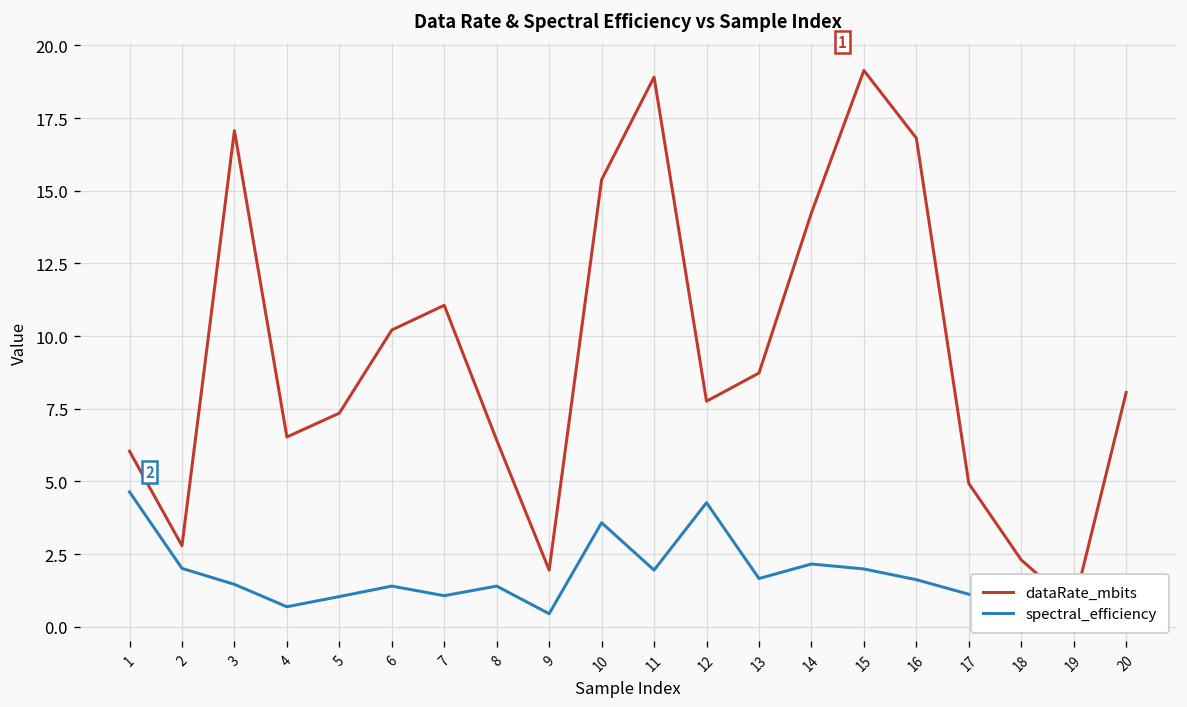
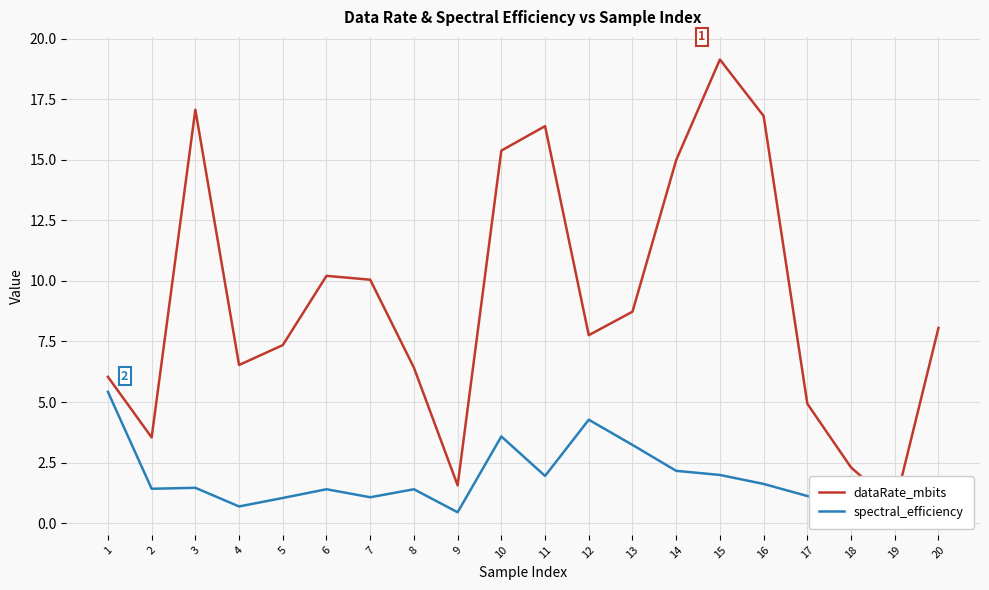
spectral_efficiency, 1: 4.6 -> 5.4
dataRate_mbits, 2: 2.8 -> 3.5
spectral_efficiency, 2: 2.0 -> 1.4
dataRate_mbits, 7: 11.1 -> 10.1
dataRate_mbits, 9: 2.0 -> 1.6
dataRate_mbits, 11: 18.9 -> 16.4
spectral_efficiency, 13: 1.7 -> 3.2
dataRate_mbits, 14: 14.2 -> 15.0
